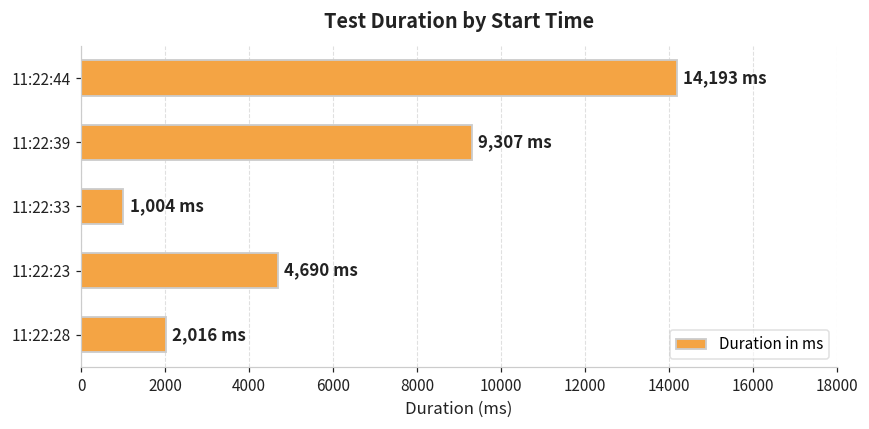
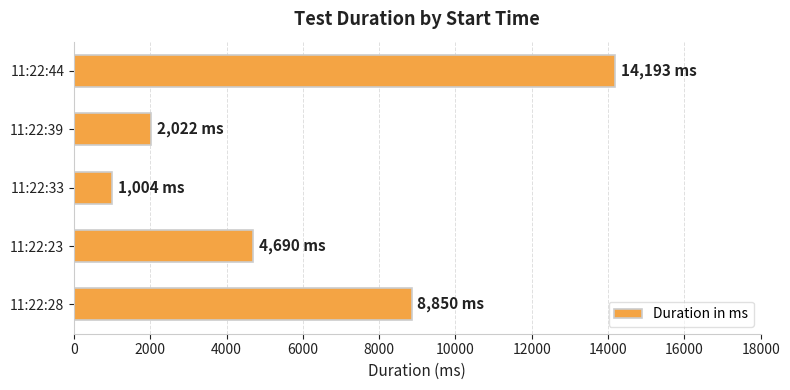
11:22:39: 9,307 -> 2,022
11:22:28: 2,016 -> 8,850
